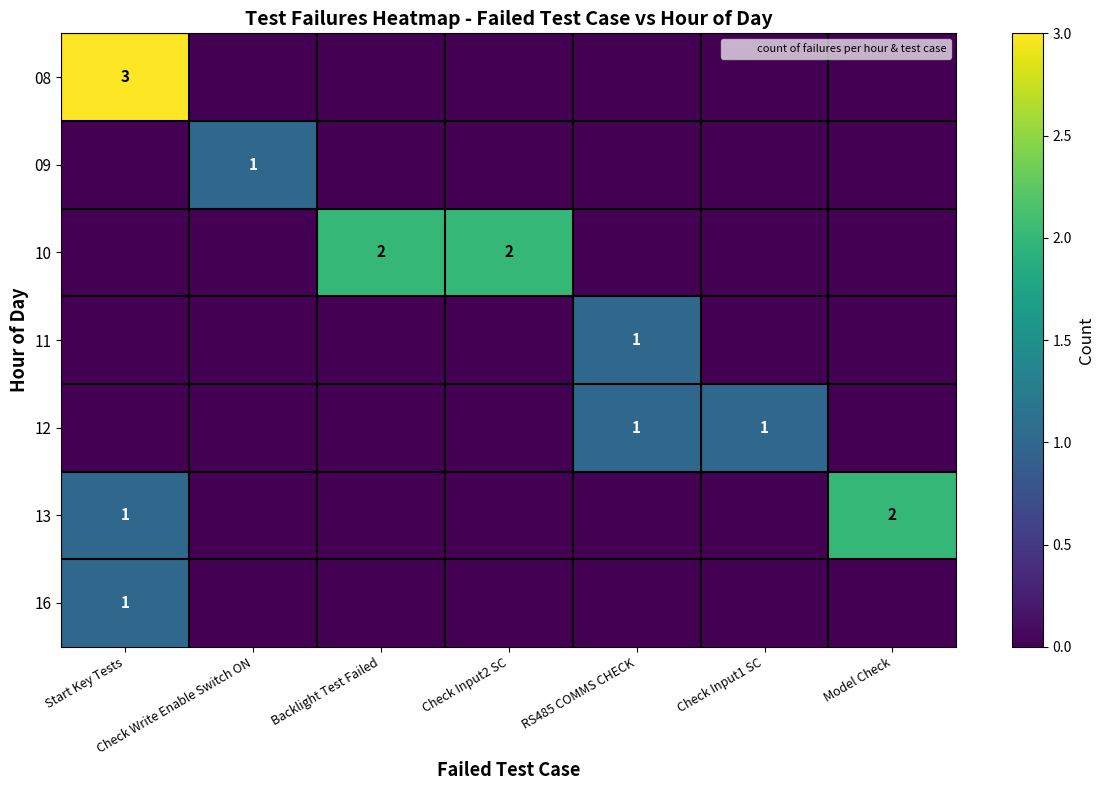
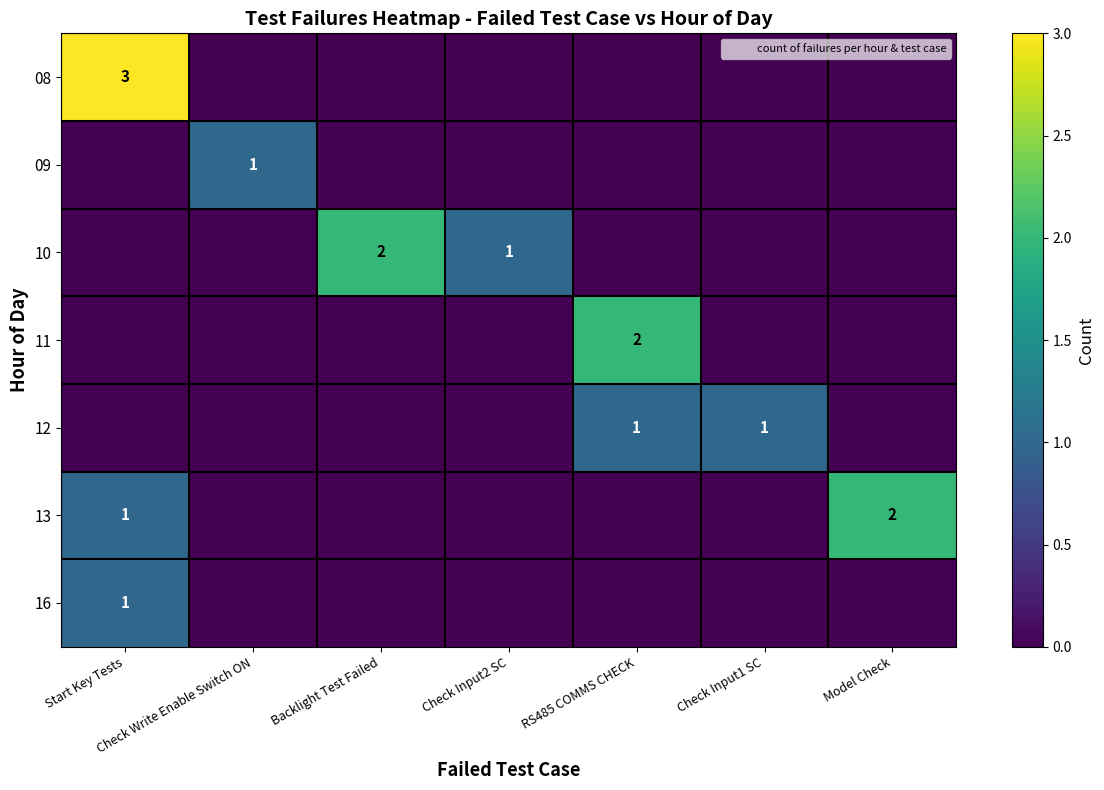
10, Check Input2 SC: 2 -> 1
11, RS485 COMMS CHECK: 1 -> 2
